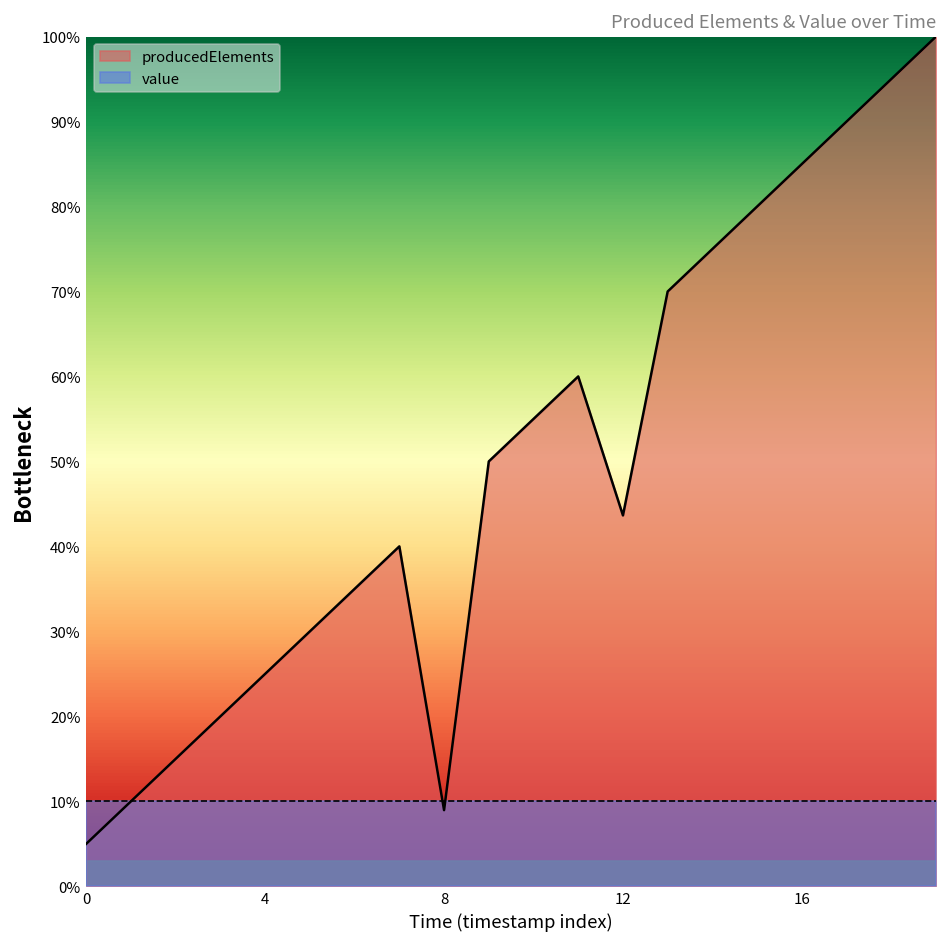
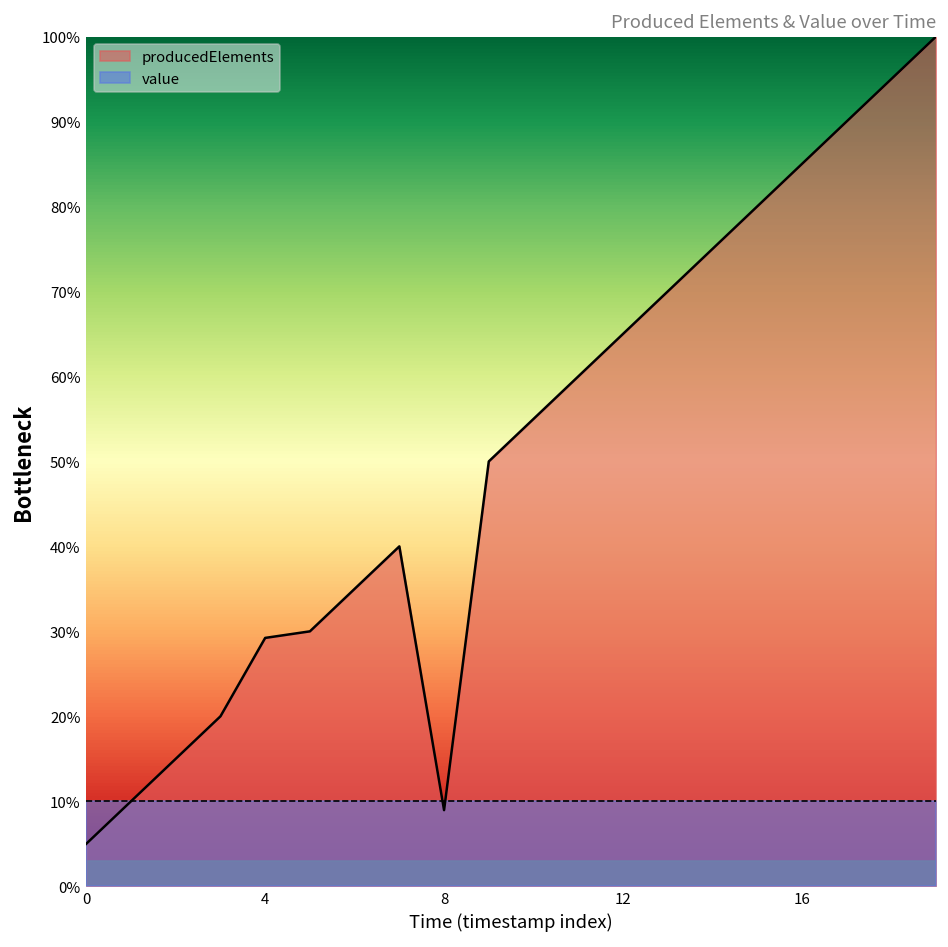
producedElements, 4: 25% -> 29%
producedElements, 12: 44% -> 65%
